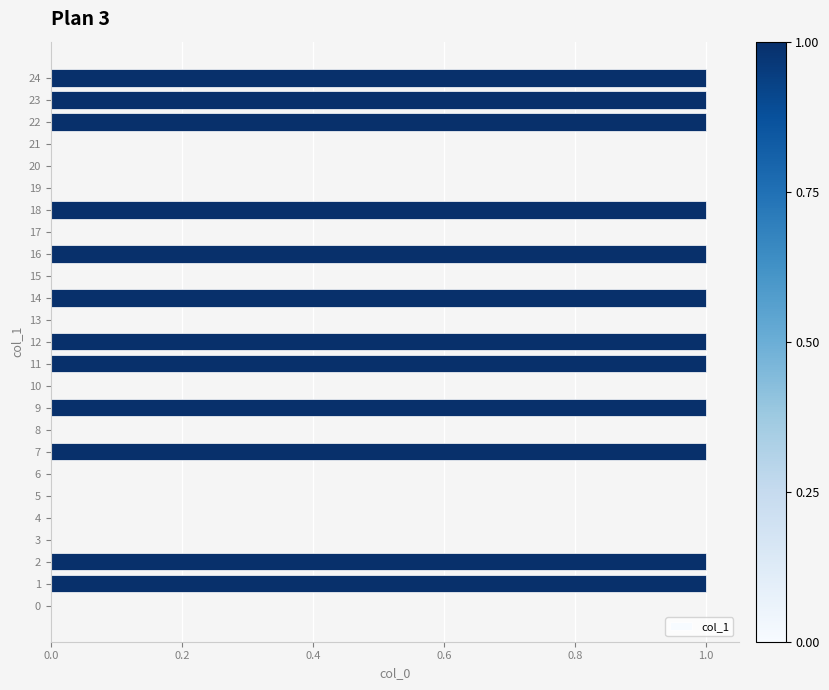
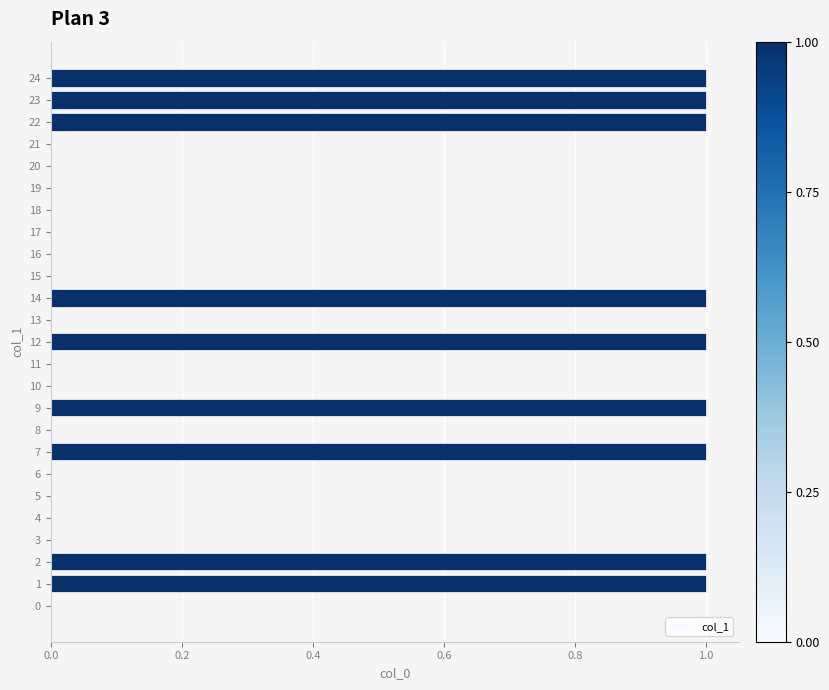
18: 1 -> 0
16: 1 -> 0
11: 1 -> 0
